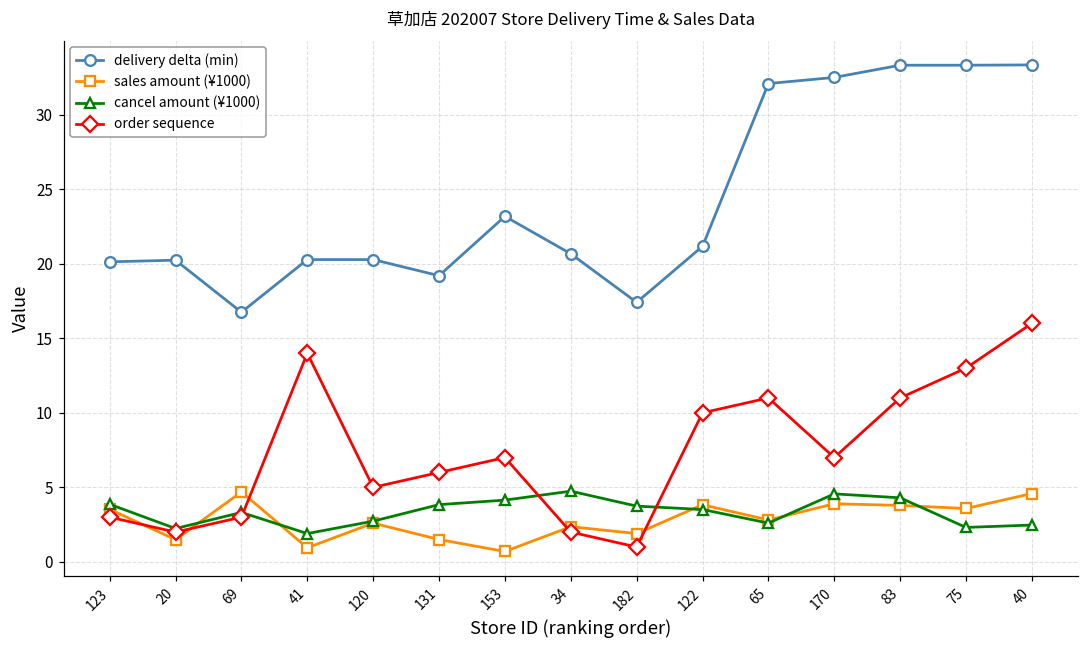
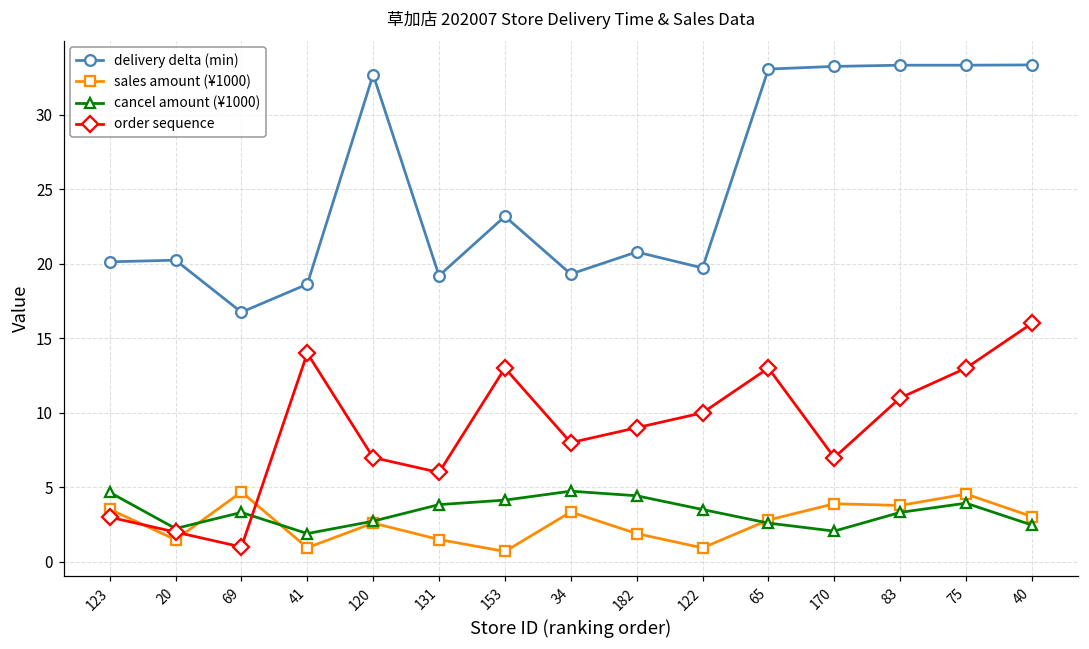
cancel amount (¥1000), 123: 3.9 -> 4.7
order sequence, 69: 3 -> 1
delivery delta (min), 41: 20.3 -> 18.6
delivery delta (min), 120: 20.3 -> 32.7
order sequence, 120: 5 -> 7
order sequence, 153: 7 -> 13
delivery delta (min), 34: 20.7 -> 19.3
sales amount (¥1000), 34: 2.4 -> 3.3
order sequence, 34: 2 -> 8
delivery delta (min), 182: 17.4 -> 20.8
cancel amount (¥1000), 182: 3.7 -> 4.4
order sequence, 182: 1 -> 9
delivery delta (min), 122: 21.2 -> 19.7
sales amount (¥1000), 122: 3.8 -> 0.9
delivery delta (min), 65: 32.1 -> 33.1
order sequence, 65: 11 -> 13
delivery delta (min), 170: 32.5 -> 33.2
cancel amount (¥1000), 170: 4.6 -> 2.1
cancel amount (¥1000), 83: 4.3 -> 3.3
sales amount (¥1000), 75: 3.6 -> 4.5
cancel amount (¥1000), 75: 2.3 -> 3.9
sales amount (¥1000), 40: 4.6 -> 3.0
